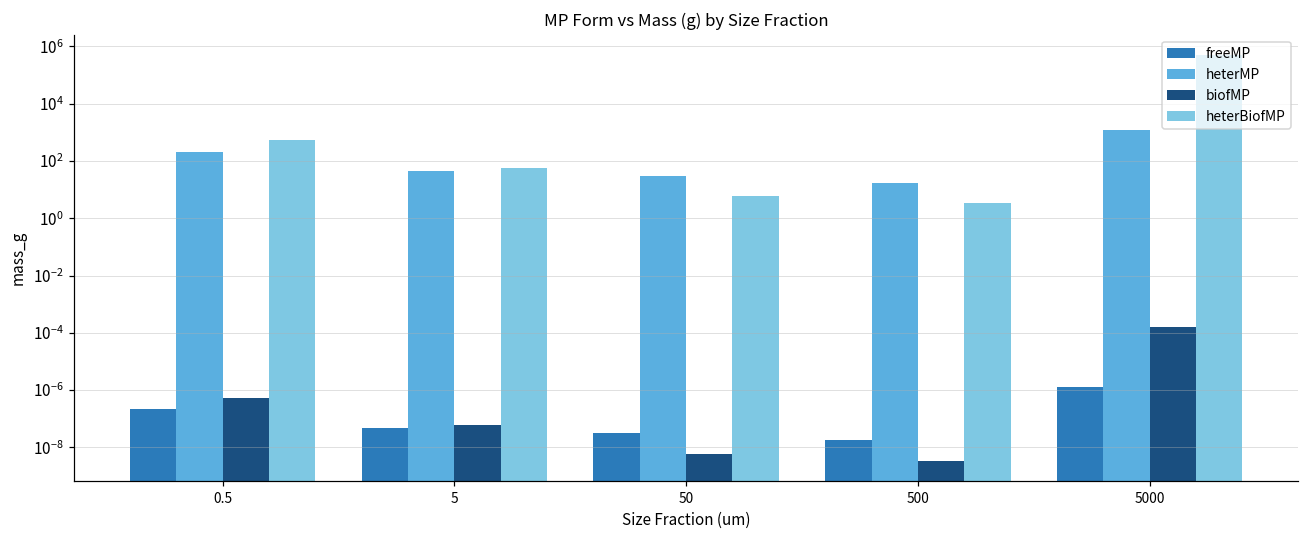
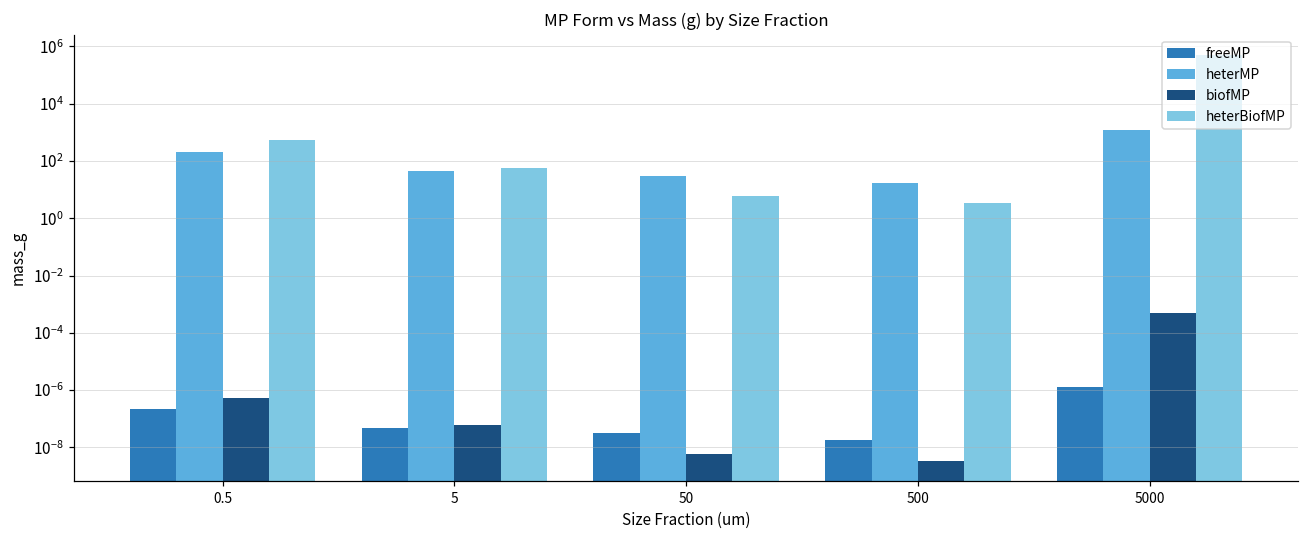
biofMP, 5000: 0.0002 -> 0.0005
